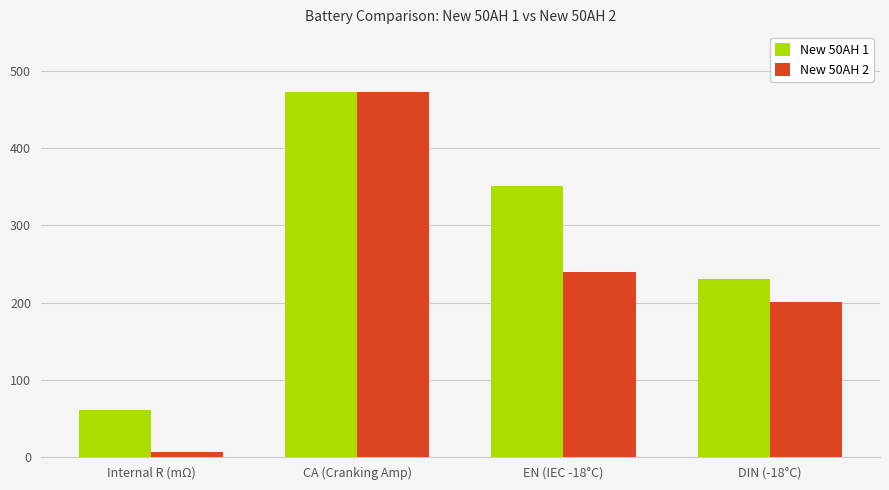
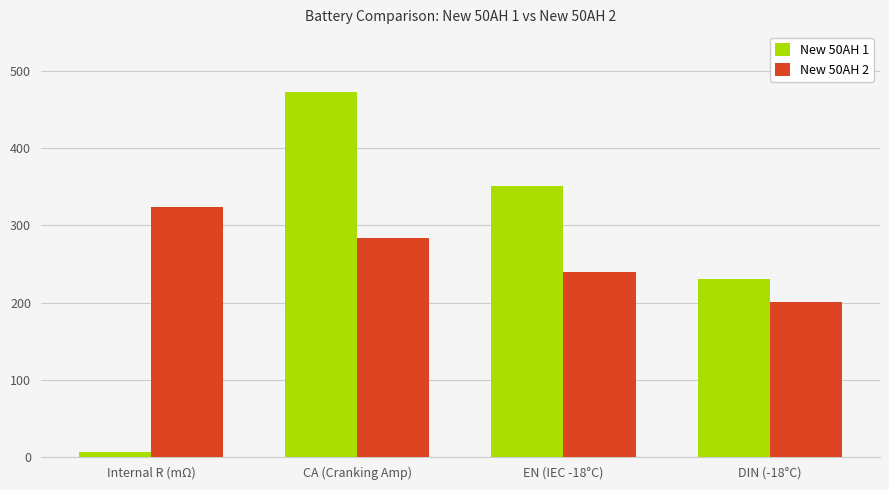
New 50AH 1, Internal R (mΩ): 60 -> 10
New 50AH 2, Internal R (mΩ): 10 -> 320
New 50AH 2, CA (Cranking Amp): 470 -> 280
